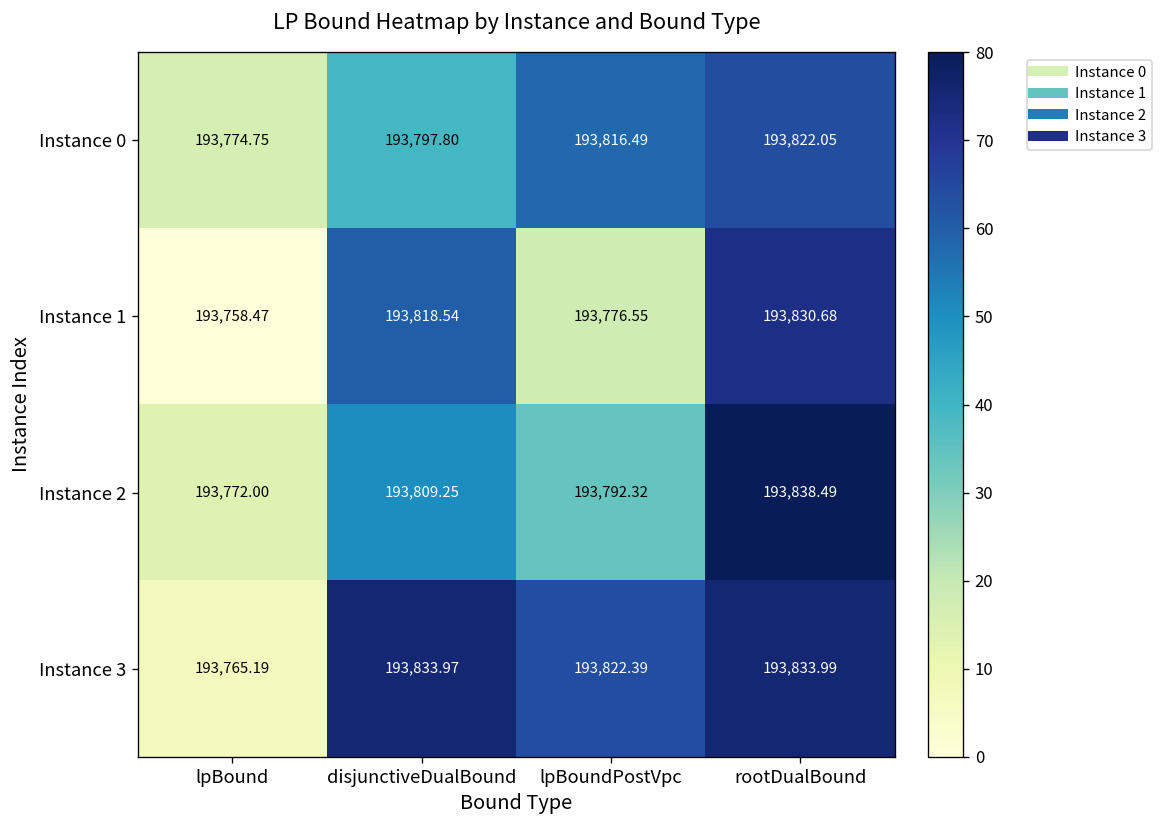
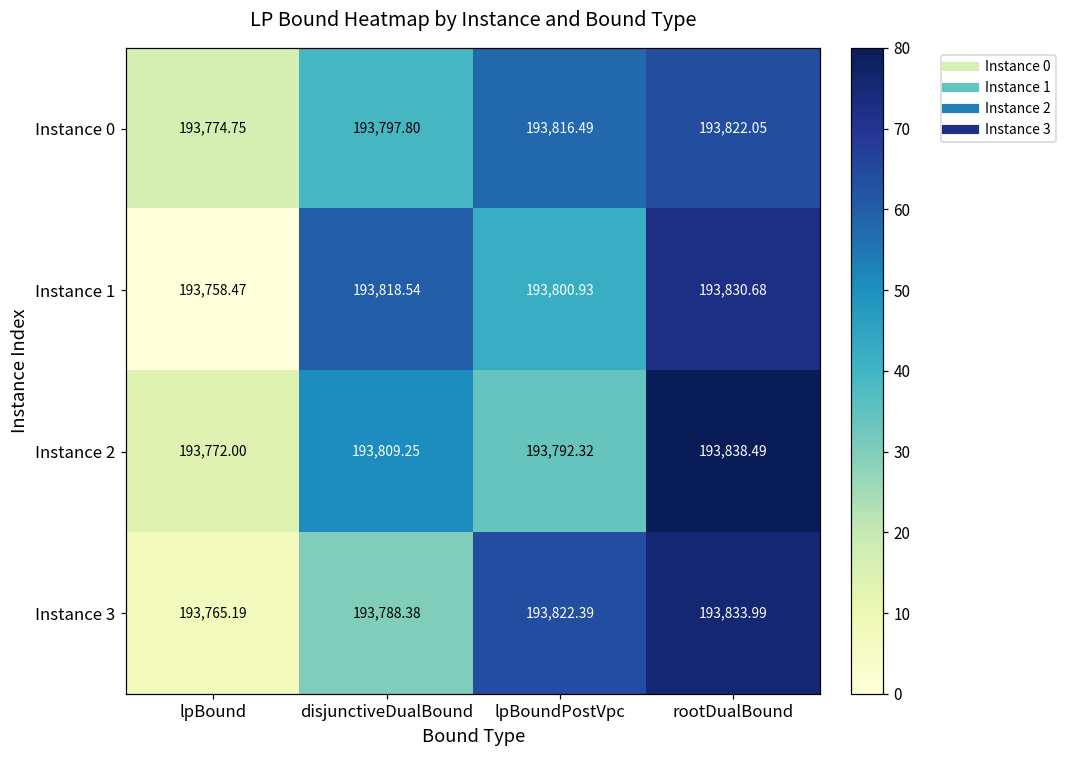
Instance 1, lpBoundPostVpc: 193,776.55 -> 193,800.93
Instance 3, disjunctiveDualBound: 193,833.97 -> 193,788.38
